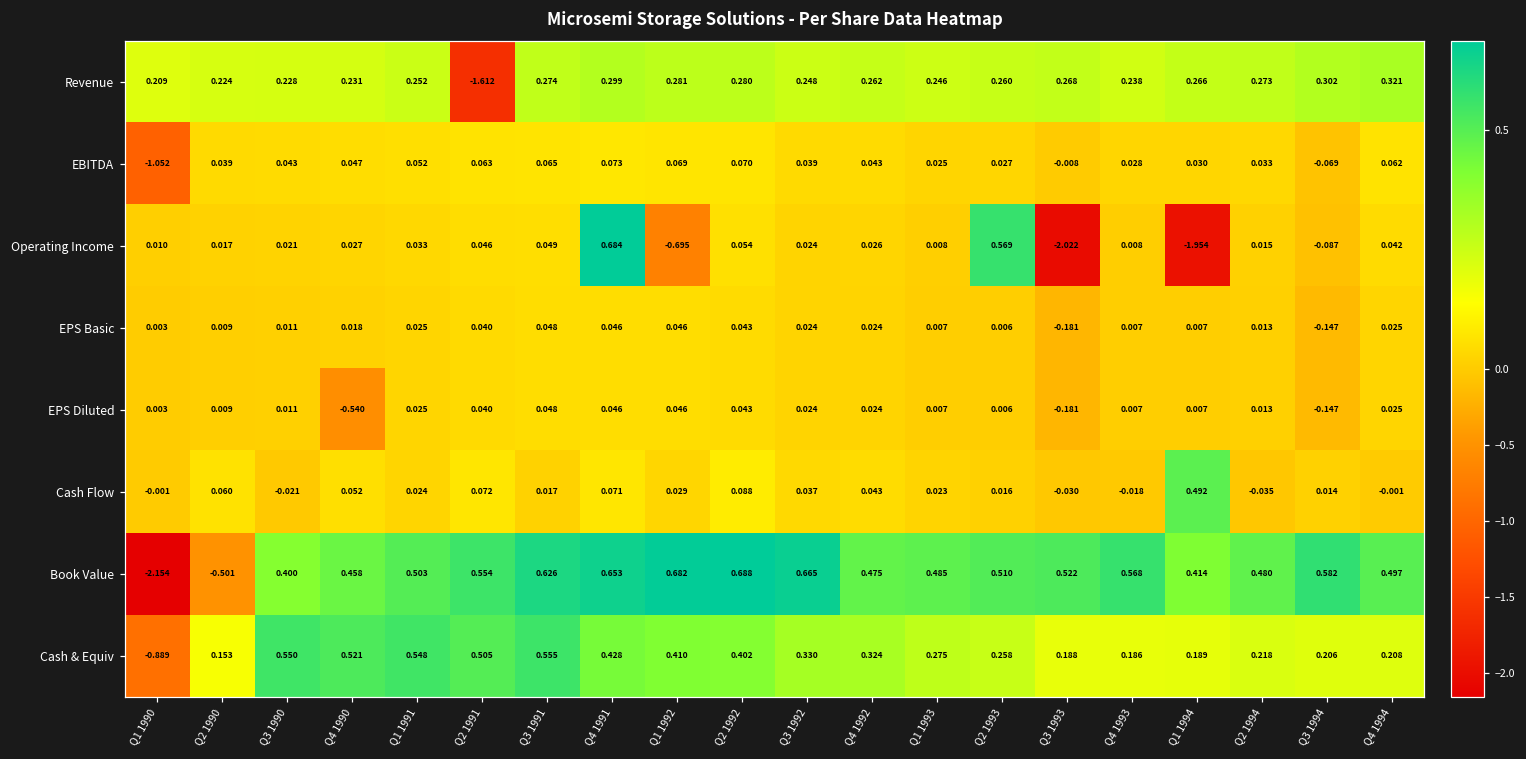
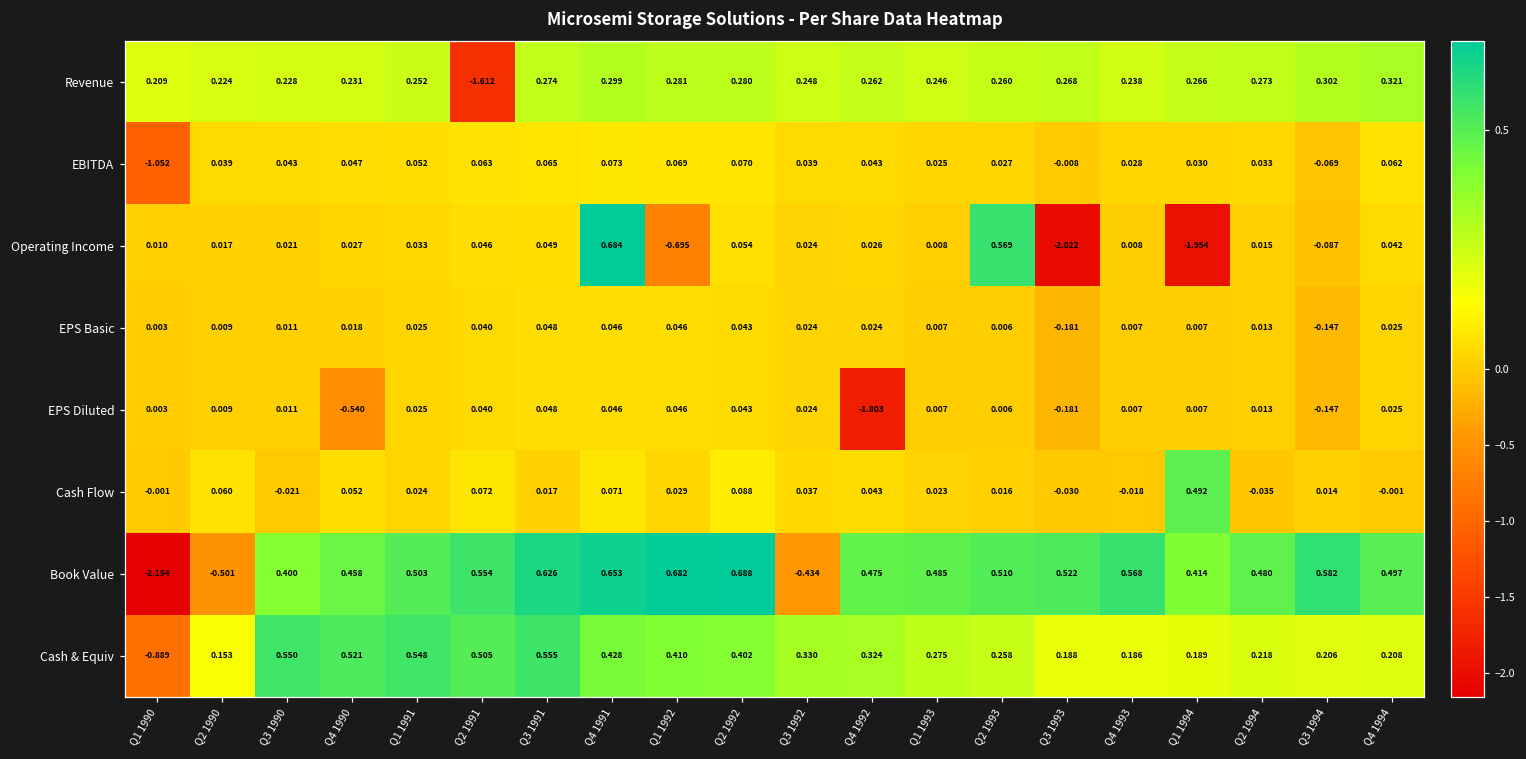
EPS Diluted, Q4 1992: 0.024 -> -1.803
Book Value, Q3 1992: 0.665 -> -0.434
